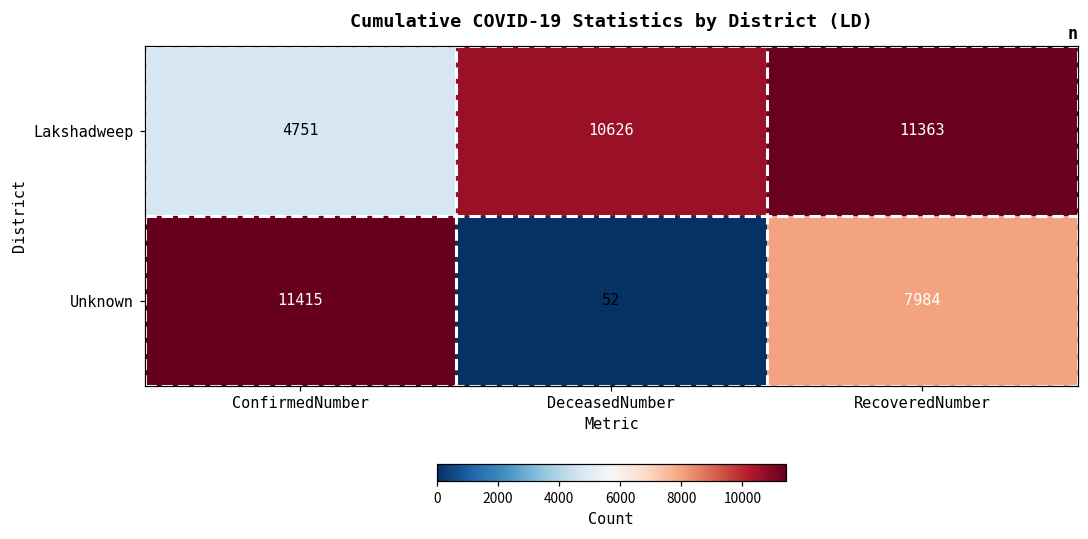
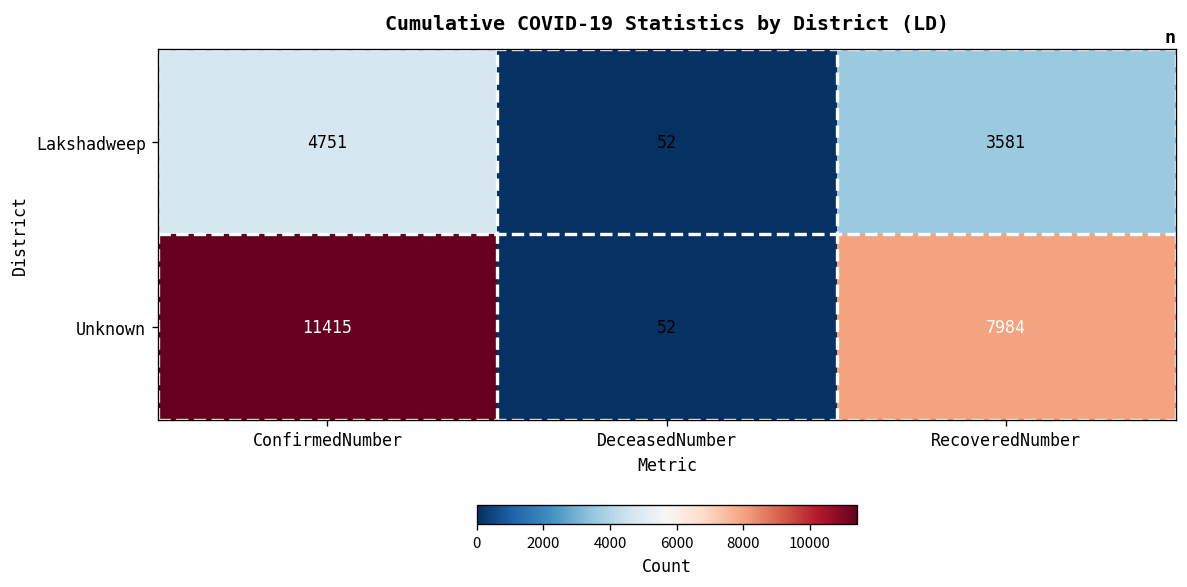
Lakshadweep, DeceasedNumber: 10626 -> 52
Lakshadweep, RecoveredNumber: 11363 -> 3581
